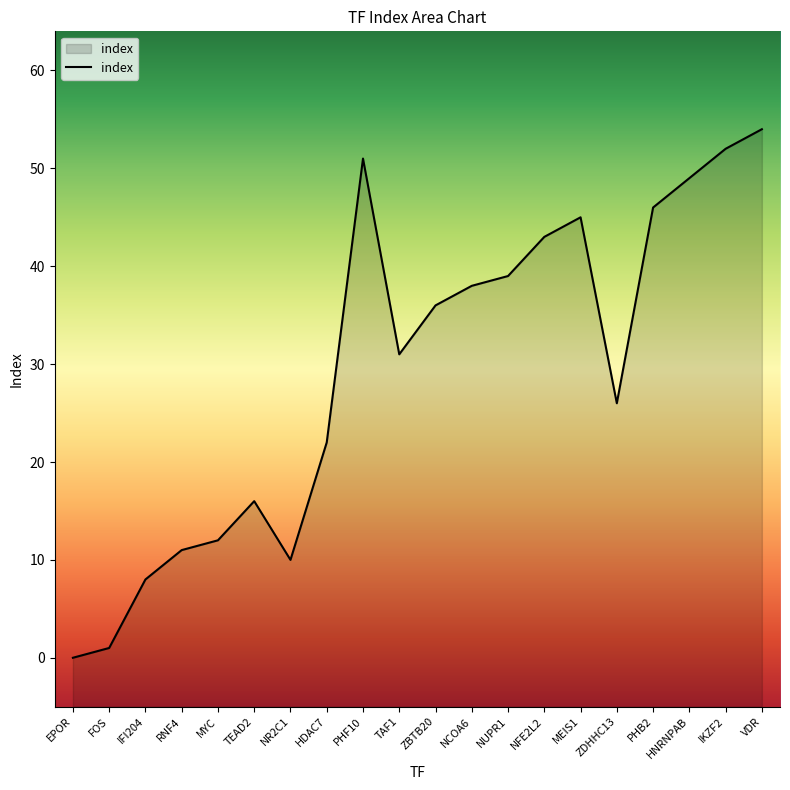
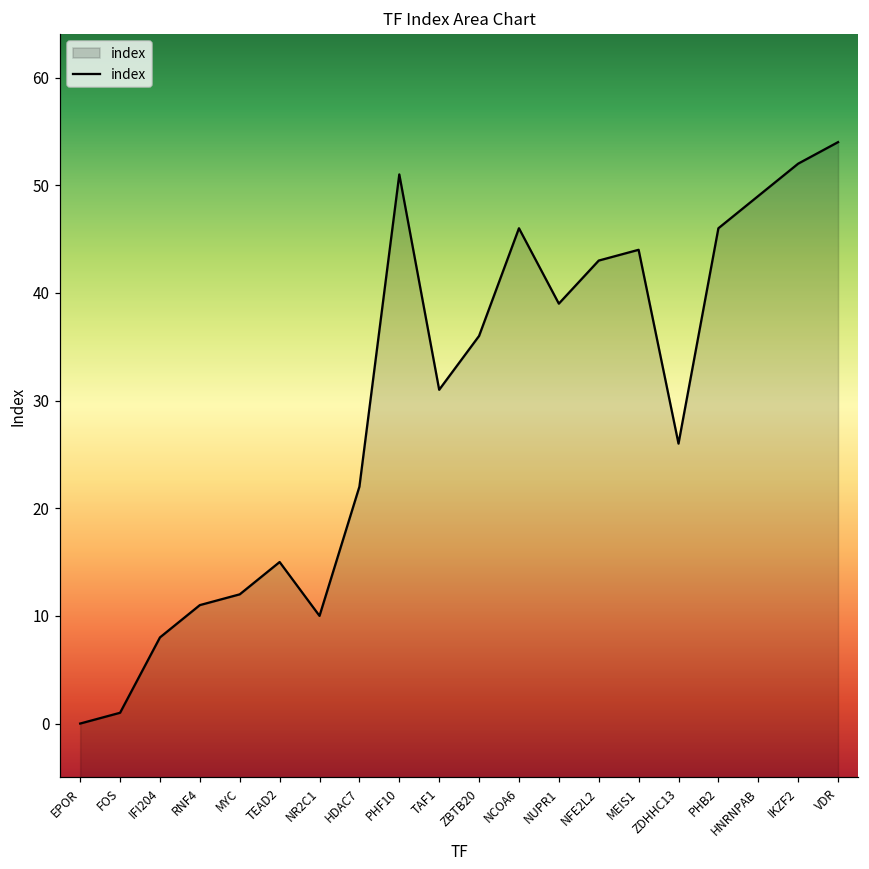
TEAD2: 16 -> 15
NCOA6: 38 -> 46
MEIS1: 45 -> 44
